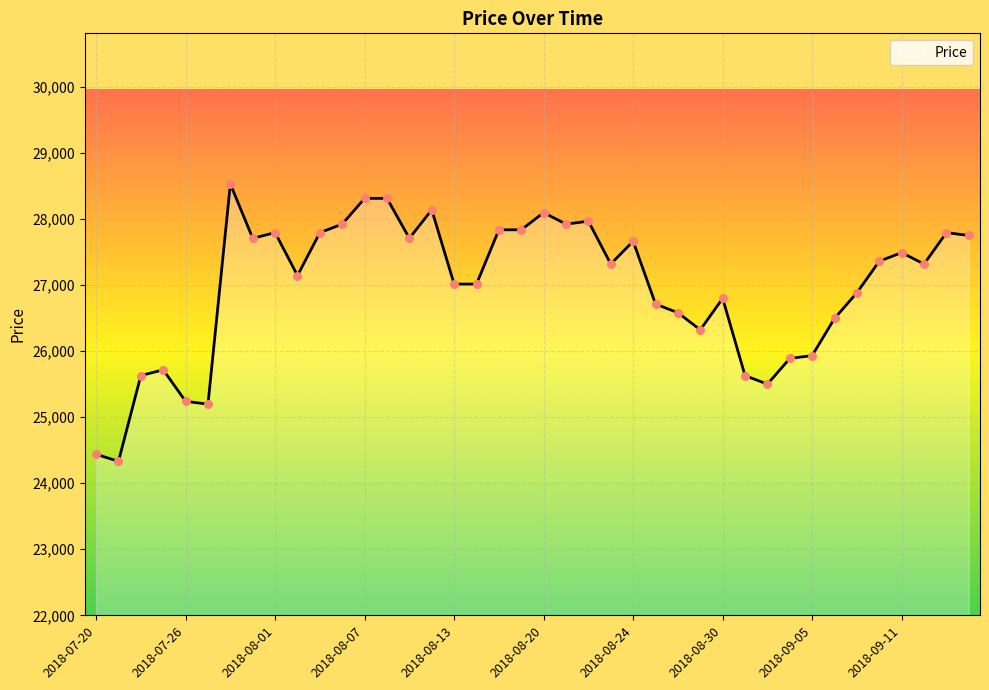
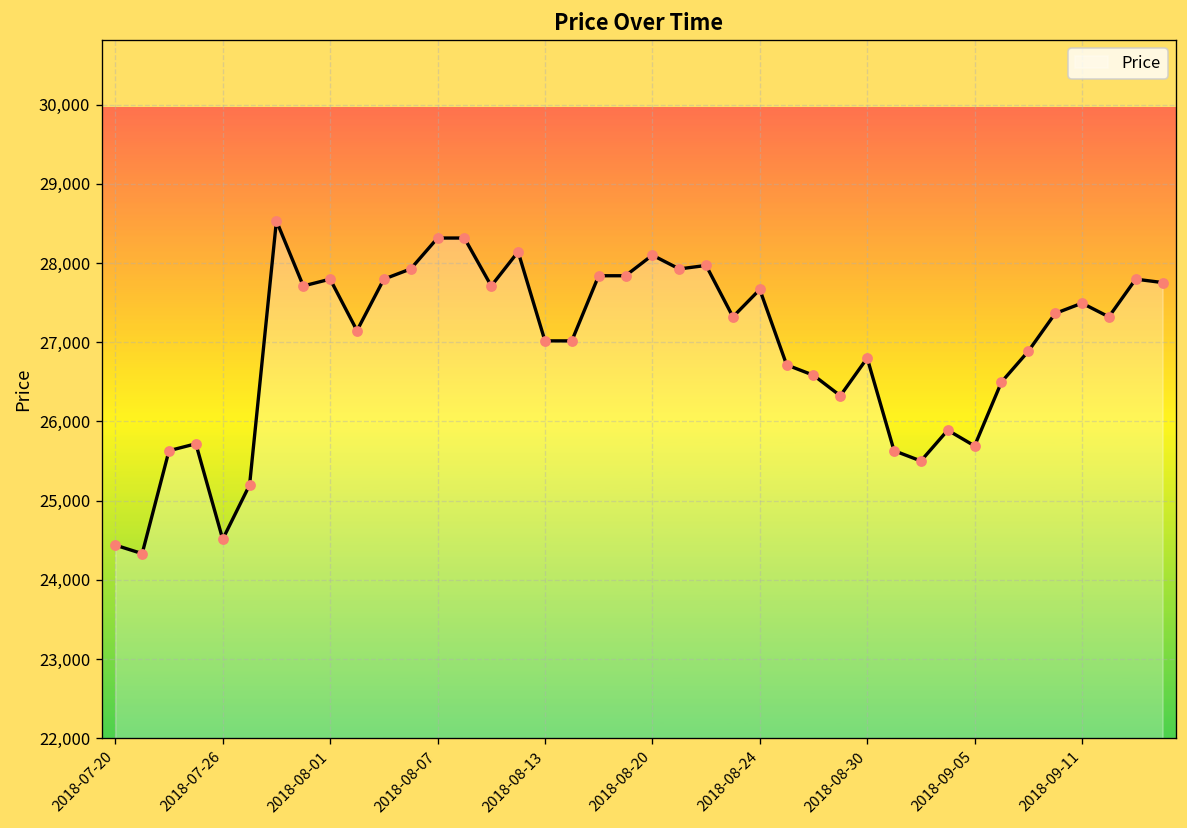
2018-07-26: 25,200 -> 24,500
2018-09-05: 25,900 -> 25,700
